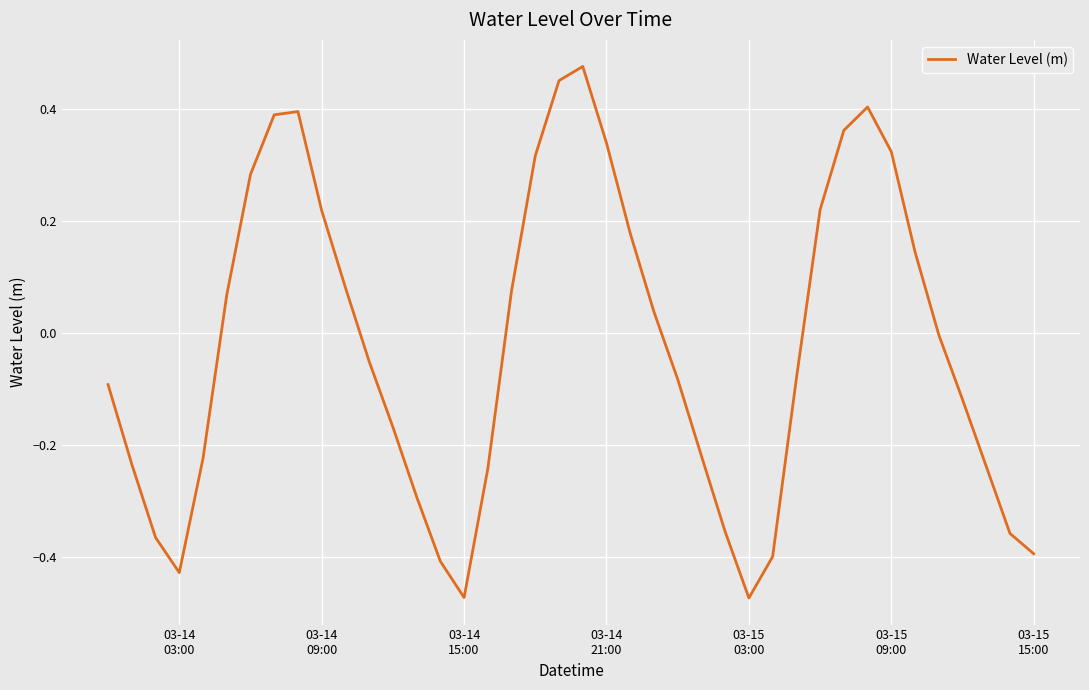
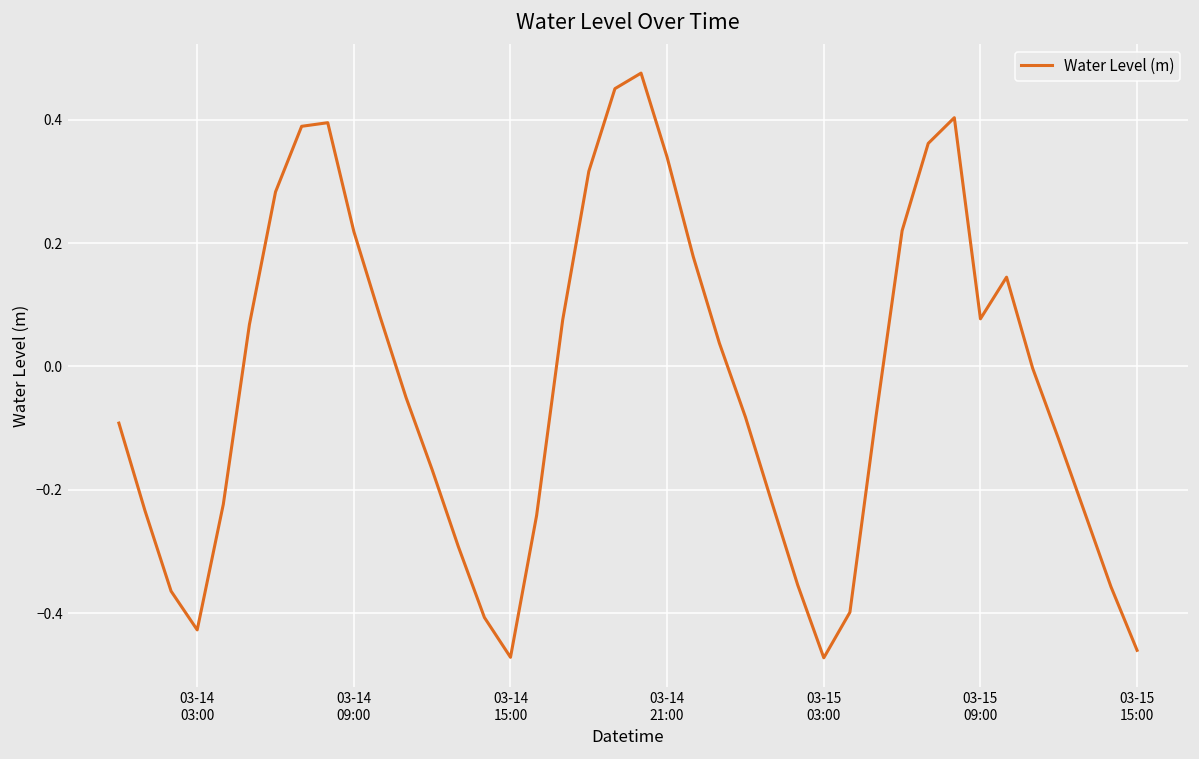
03-15 09:00: 0.32 -> 0.08
03-15 15:00: -0.39 -> -0.46
